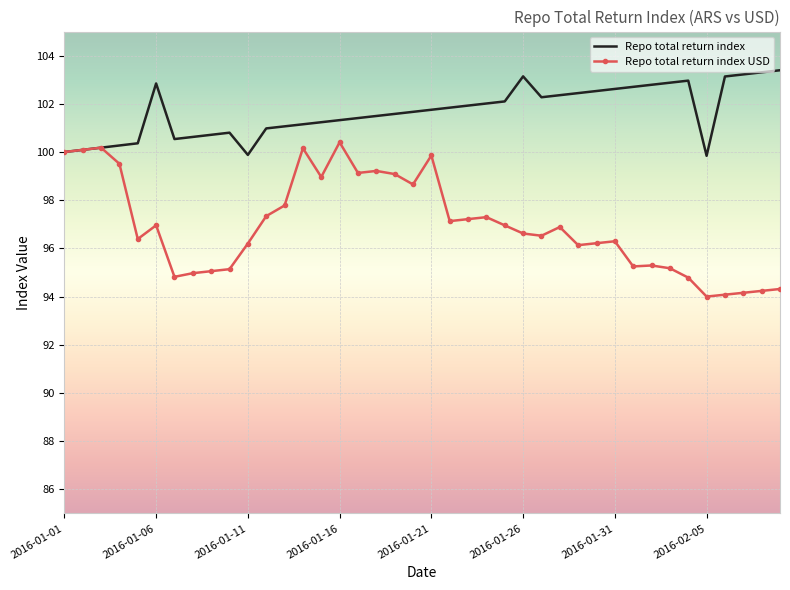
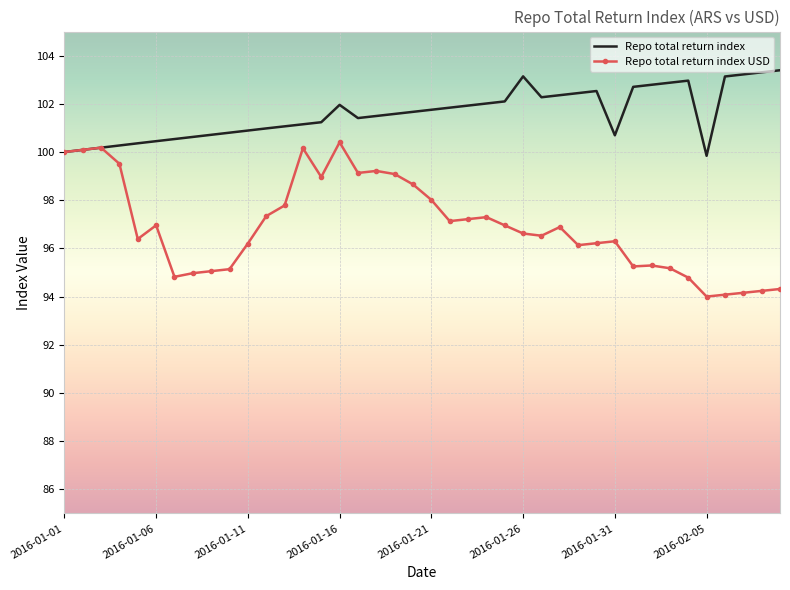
Repo total return index, 2016-01-06: 102.8 -> 100.5
Repo total return index, 2016-01-11: 99.9 -> 100.9
Repo total return index, 2016-01-16: 101.3 -> 102.0
Repo total return index USD, 2016-01-21: 99.9 -> 98.0
Repo total return index, 2016-01-31: 102.6 -> 100.7
